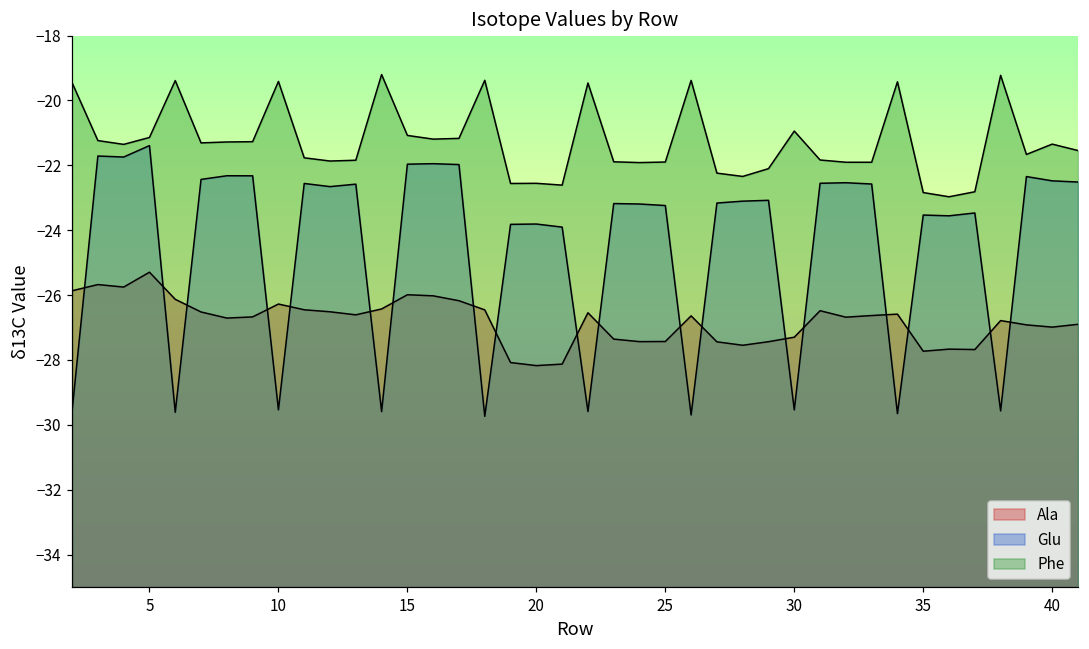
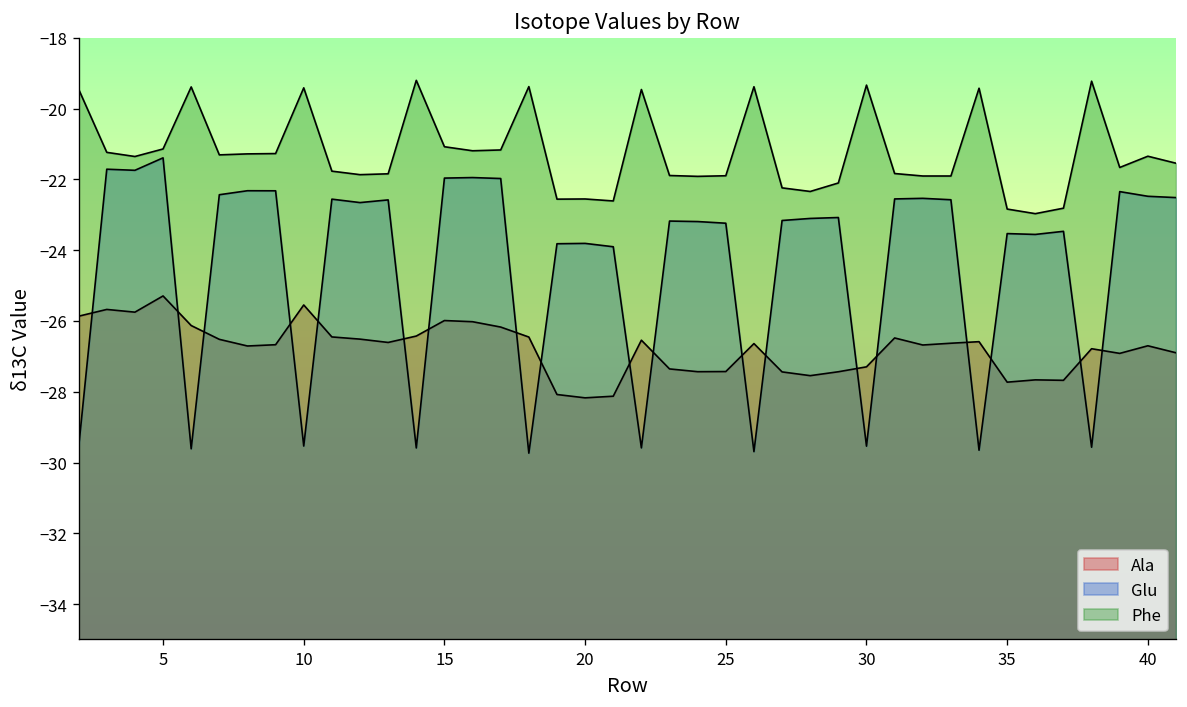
Ala, 10: -26.3 -> -25.5
Phe, 30: -20.9 -> -19.3
Ala, 40: -27.0 -> -26.7
